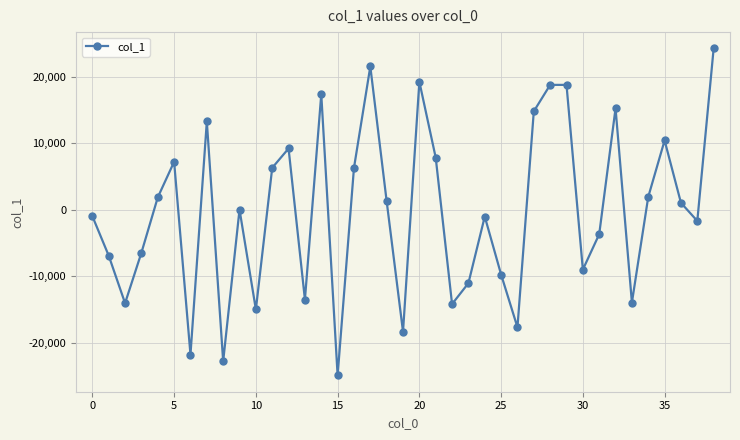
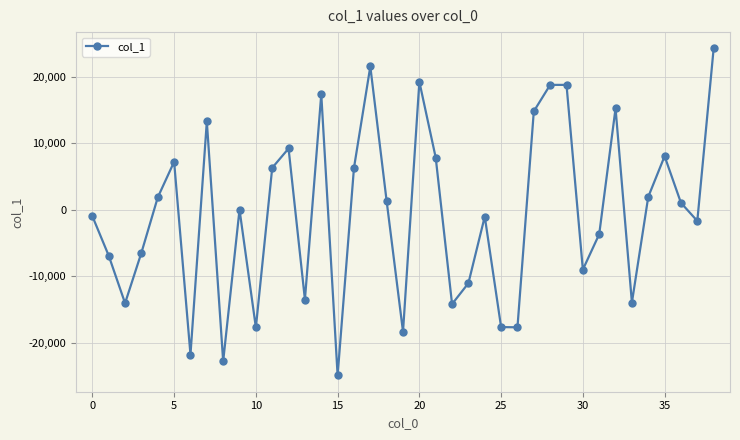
10: -15,000 -> -18,000
25: -10,000 -> -18,000
35: 10,000 -> 8,000
